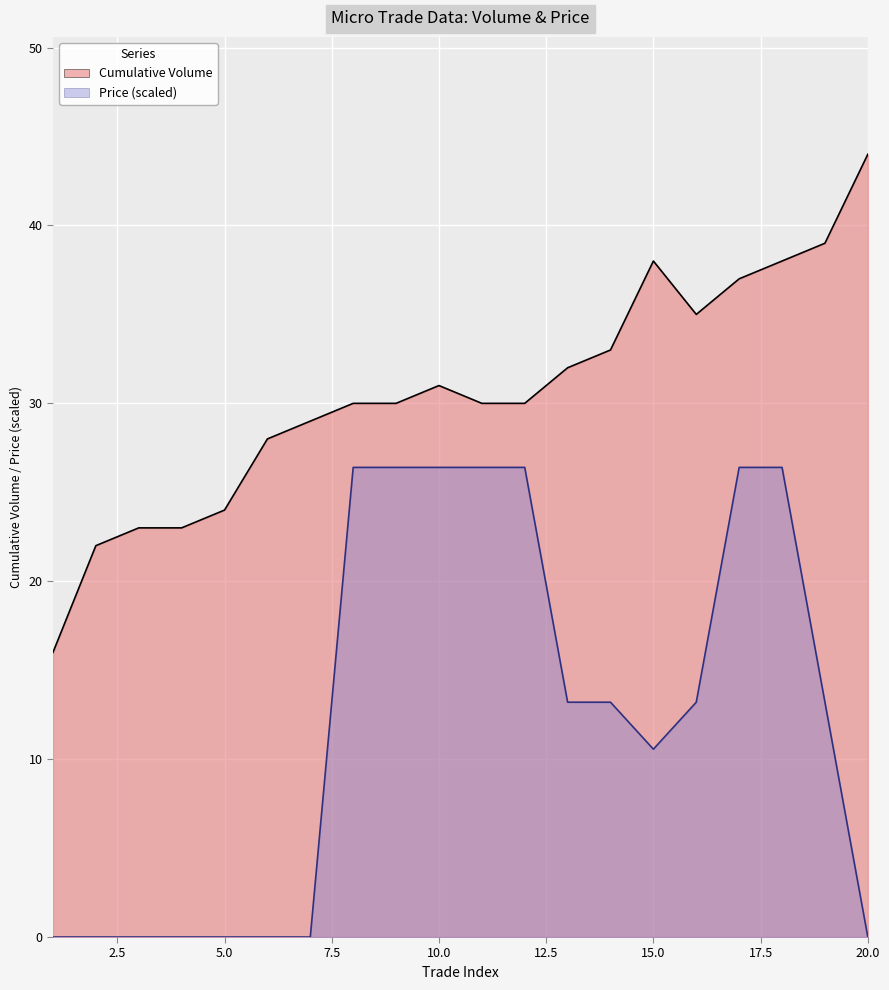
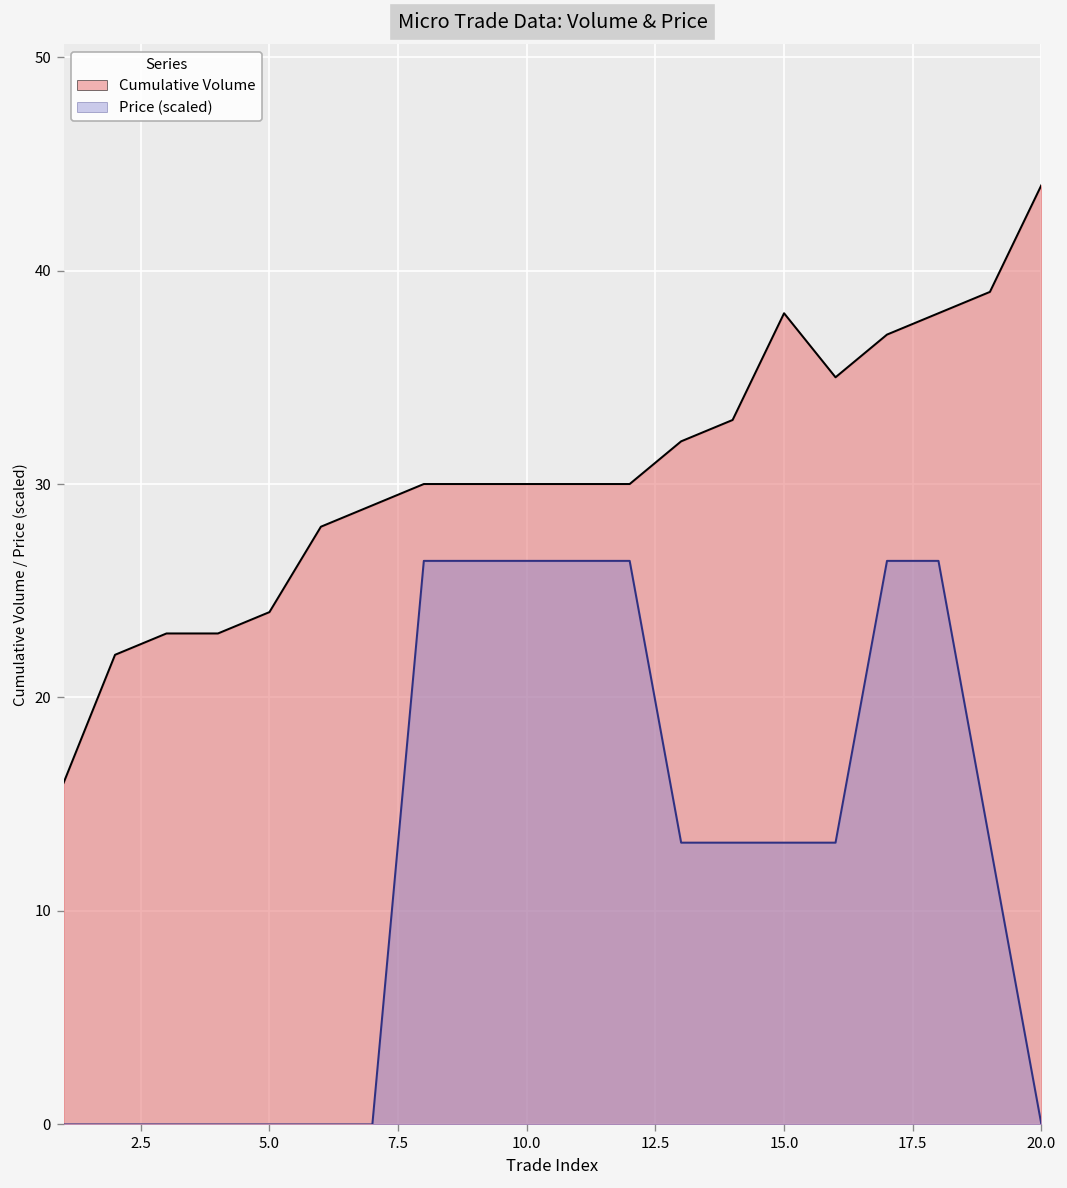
Cumulative Volume, 10.0: 31 -> 30
Price (scaled), 15.0: 10.6 -> 13.2
